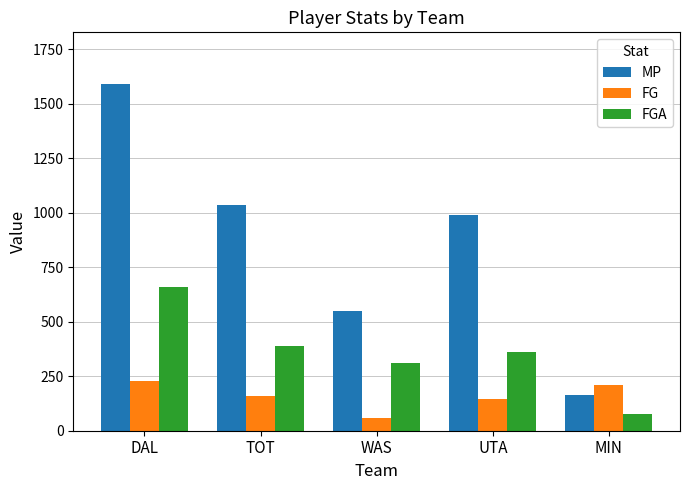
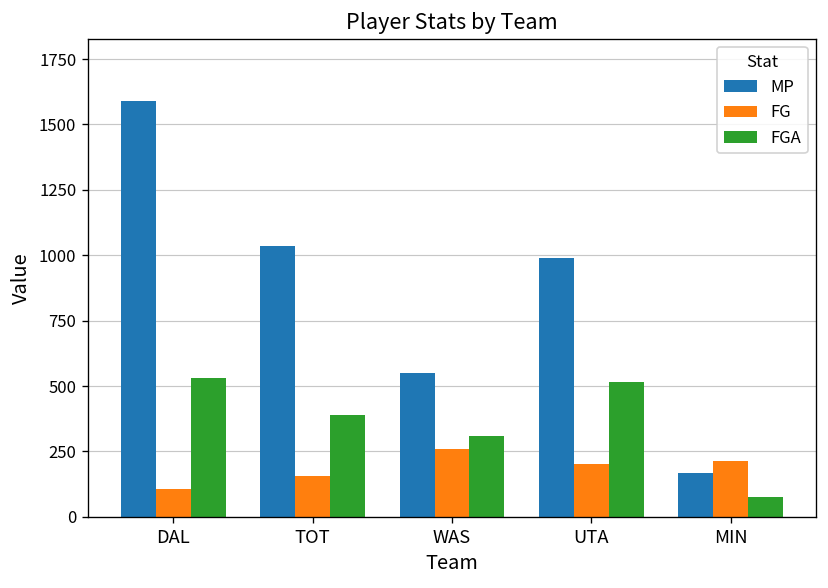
FG, DAL: 230 -> 110
FGA, DAL: 660 -> 530
FG, WAS: 60 -> 260
FG, UTA: 140 -> 200
FGA, UTA: 360 -> 520
